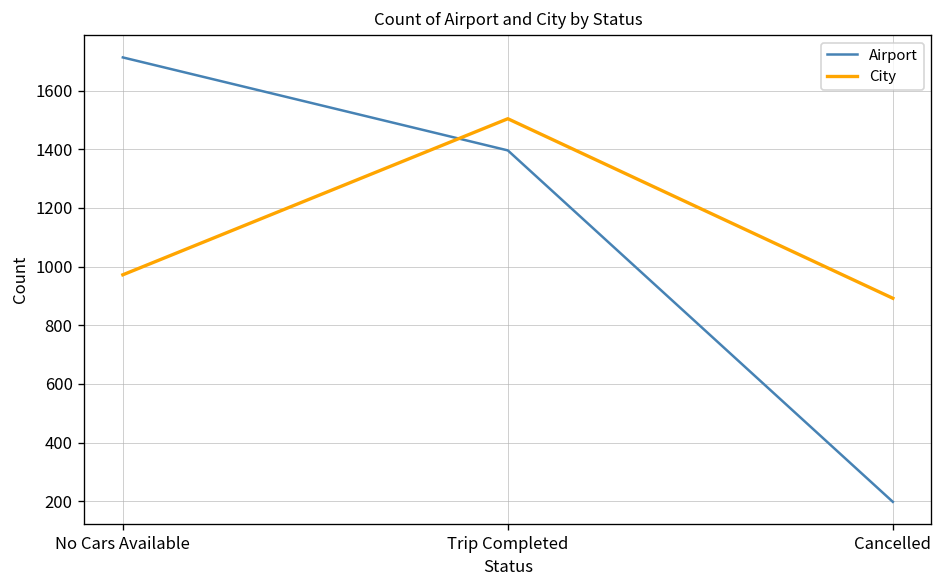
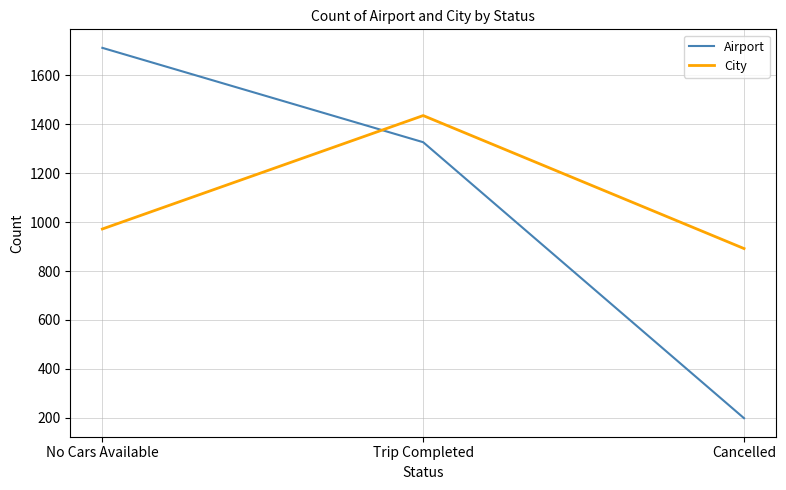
Airport, Trip Completed: 1400 -> 1330
City, Trip Completed: 1500 -> 1440
